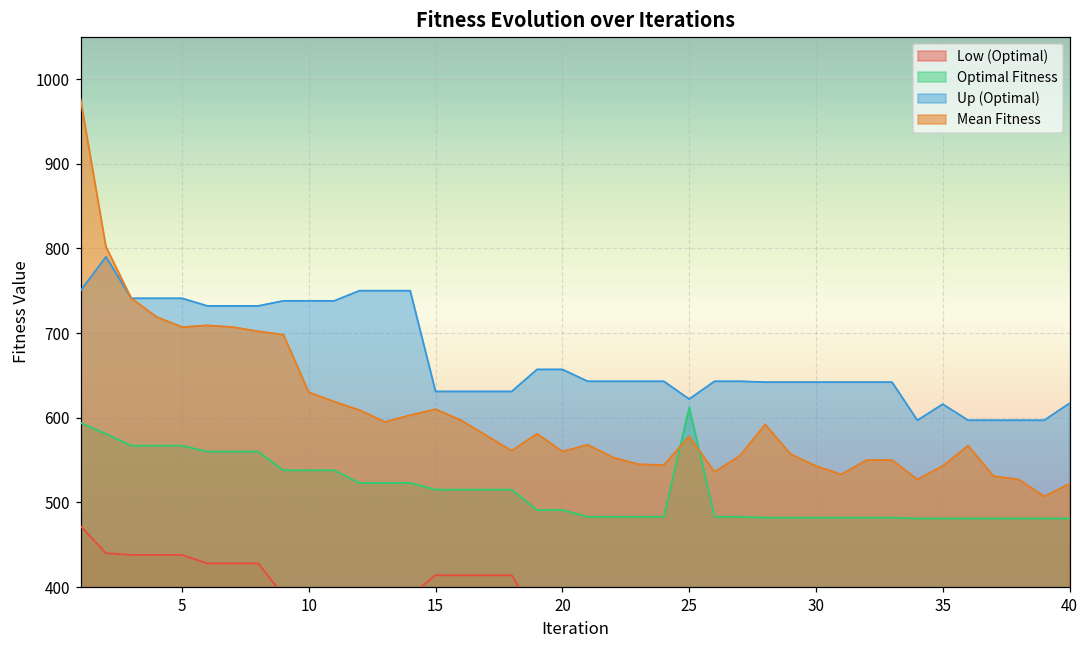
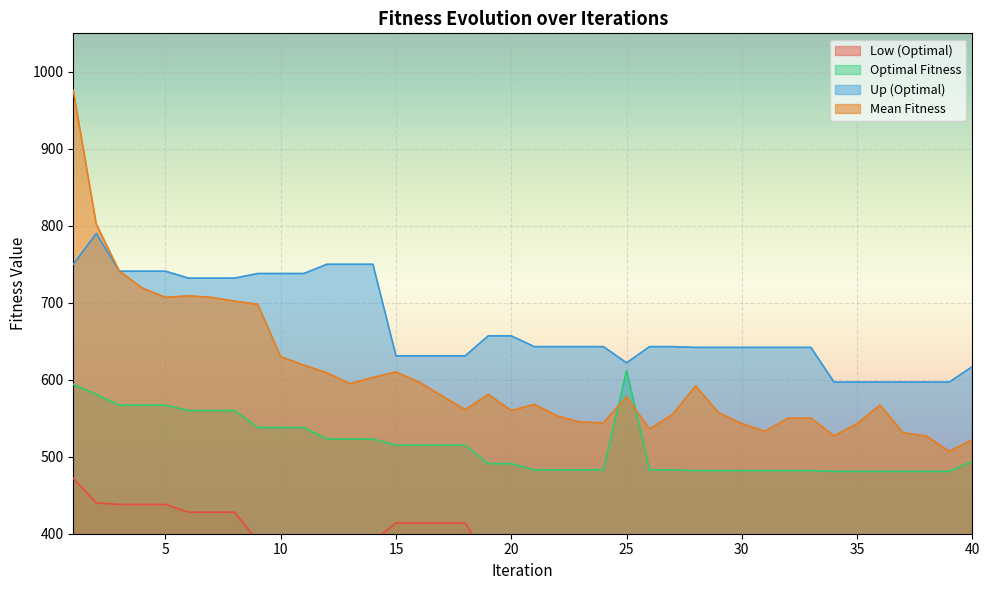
Up (Optimal), 35: 620 -> 600
Optimal Fitness, 40: 480 -> 490
